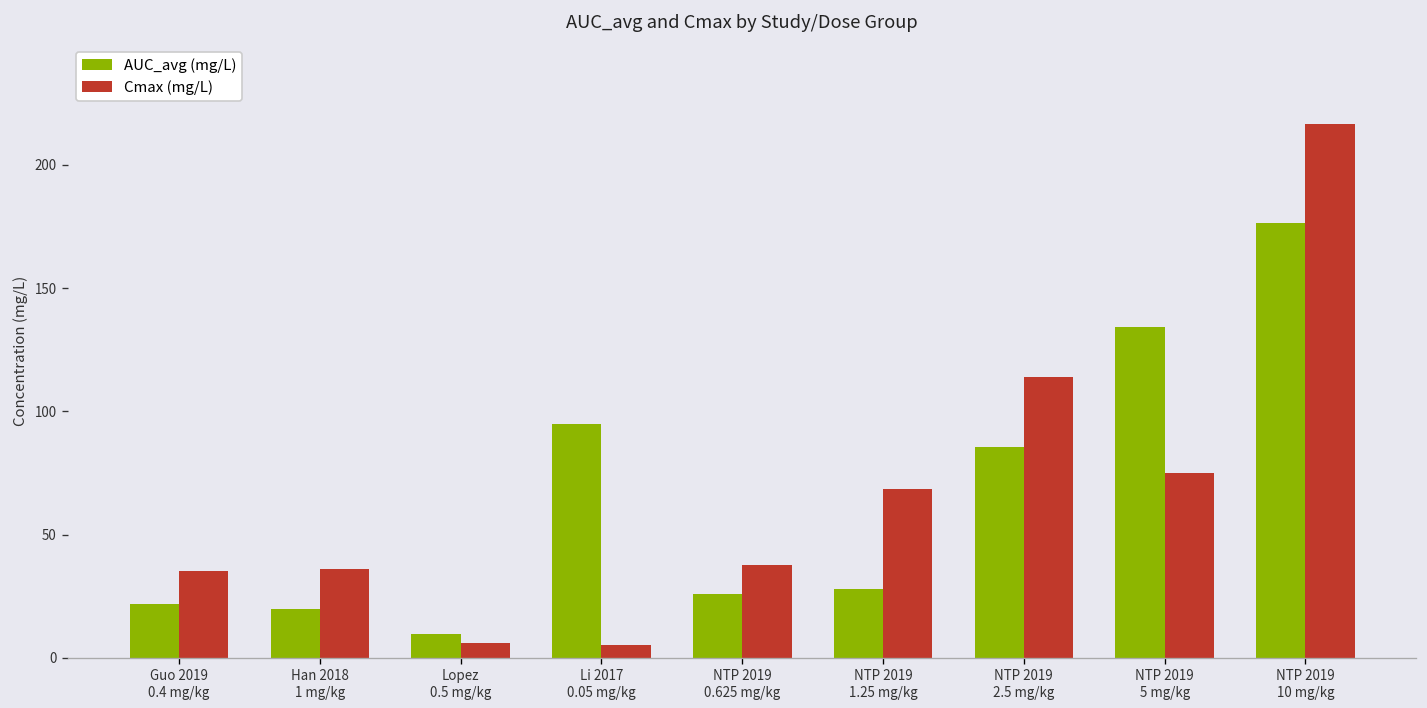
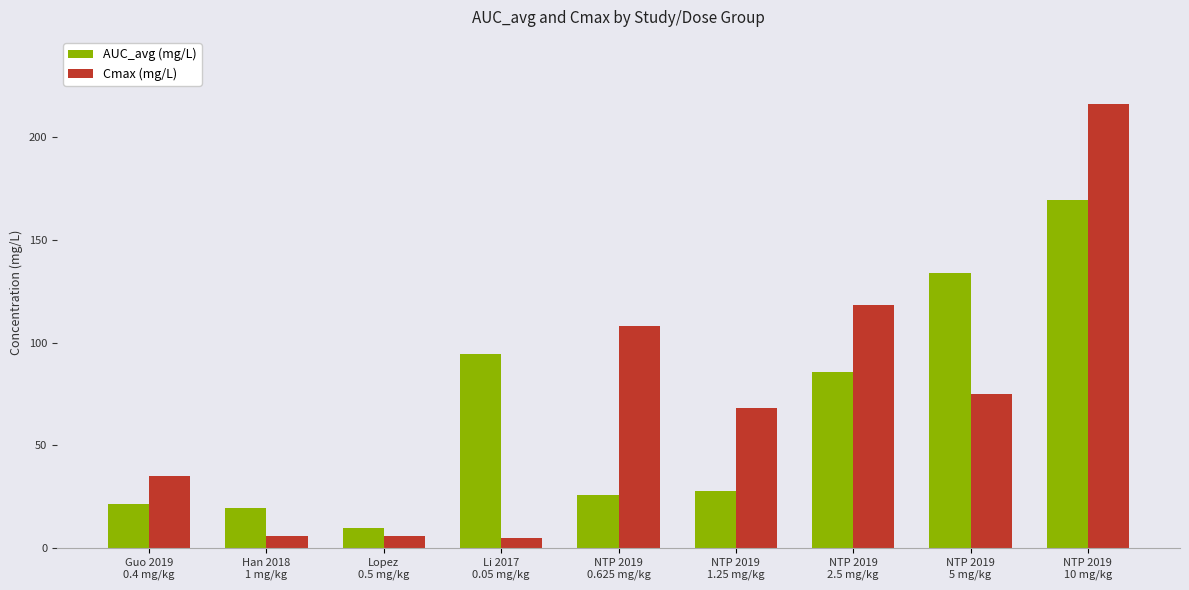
Cmax (mg/L), Han 2018 1 mg/kg: 36 -> 6
Cmax (mg/L), NTP 2019 0.625 mg/kg: 38 -> 108
Cmax (mg/L), NTP 2019 2.5 mg/kg: 114 -> 119
AUC_avg (mg/L), NTP 2019 10 mg/kg: 176 -> 169
